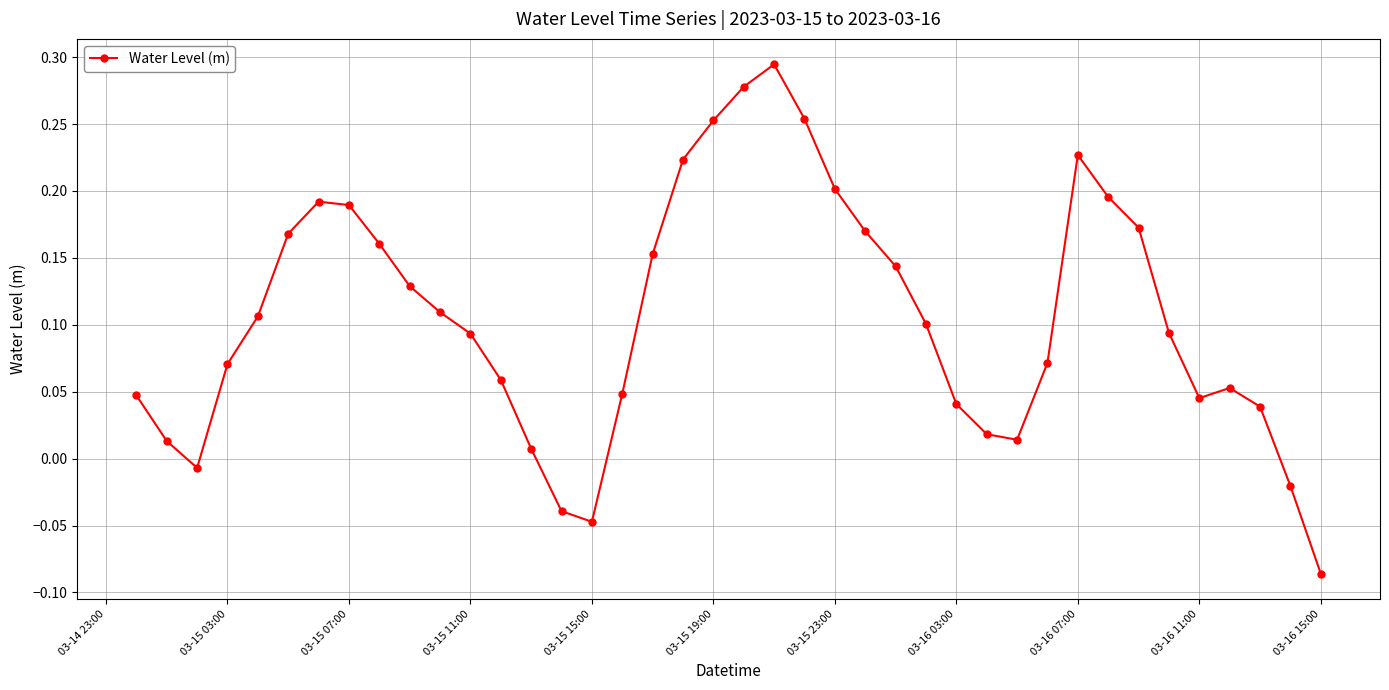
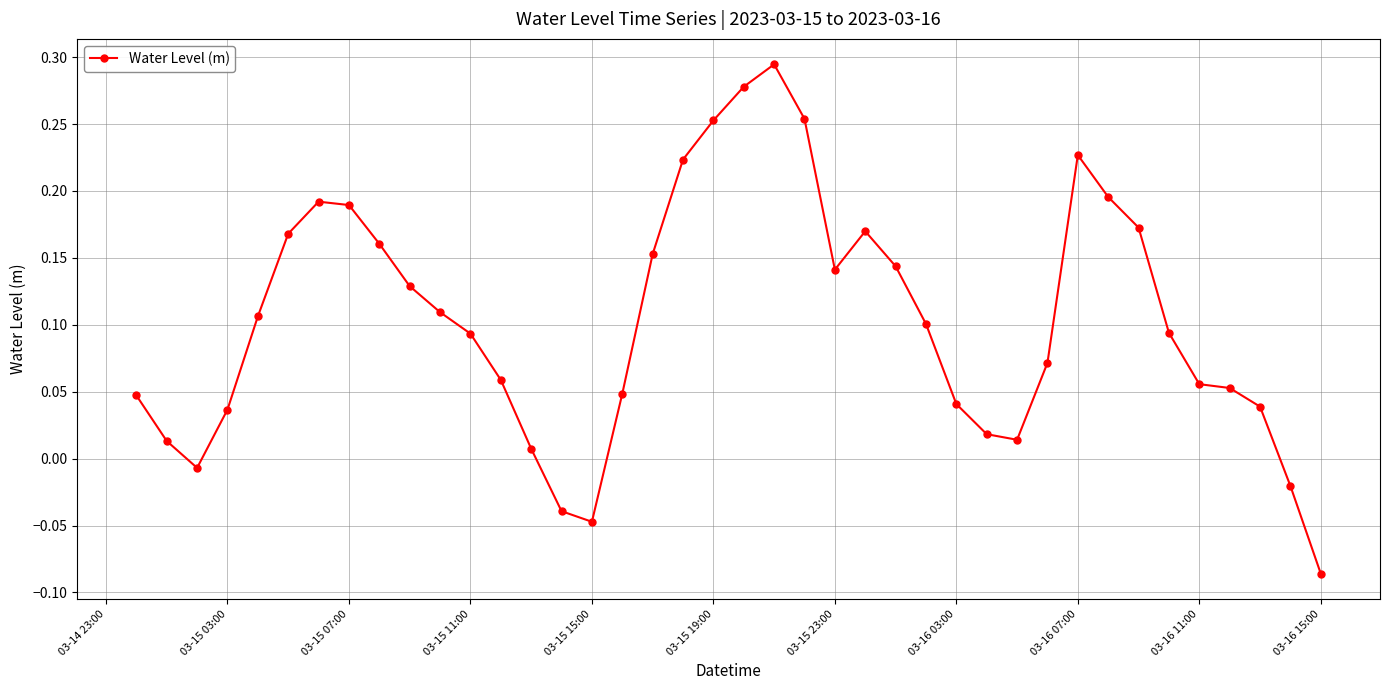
03-15 03:00: 0.071 -> 0.037
03-15 23:00: 0.201 -> 0.141
03-16 11:00: 0.045 -> 0.056
